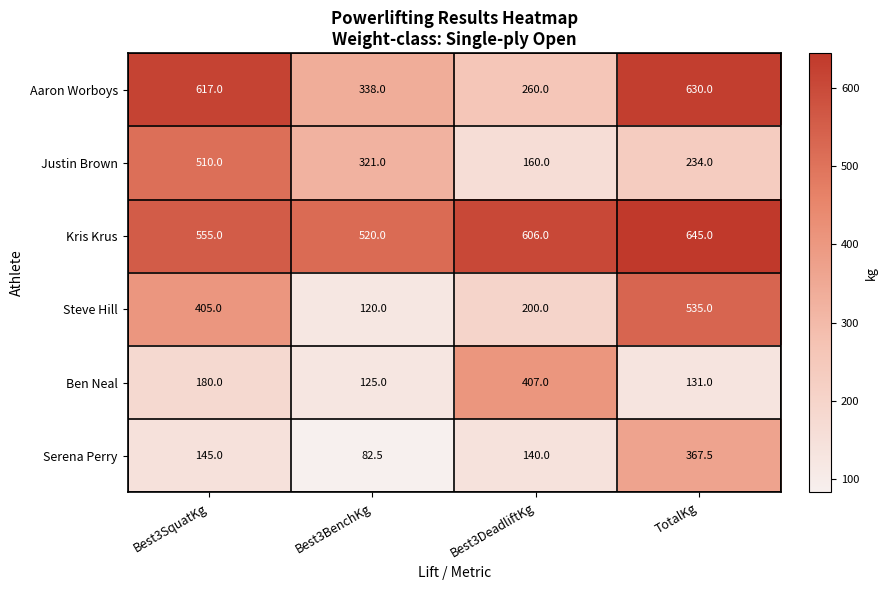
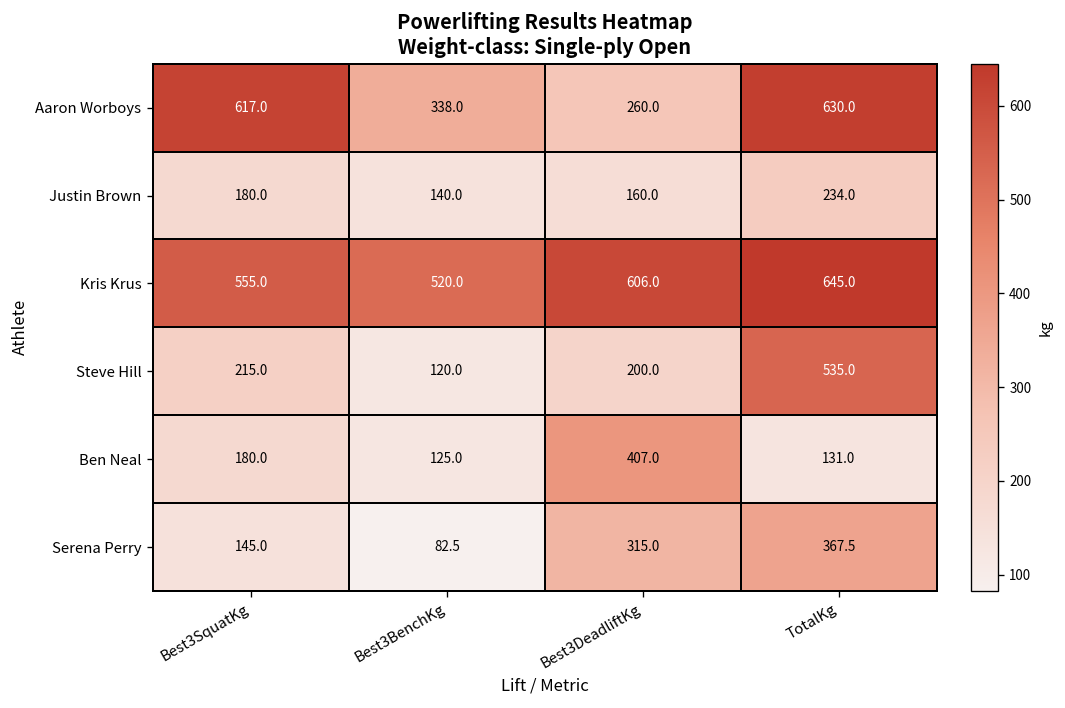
Justin Brown, Best3SquatKg: 510.0 -> 180.0
Justin Brown, Best3BenchKg: 321.0 -> 140.0
Steve Hill, Best3SquatKg: 405.0 -> 215.0
Serena Perry, Best3DeadliftKg: 140.0 -> 315.0
